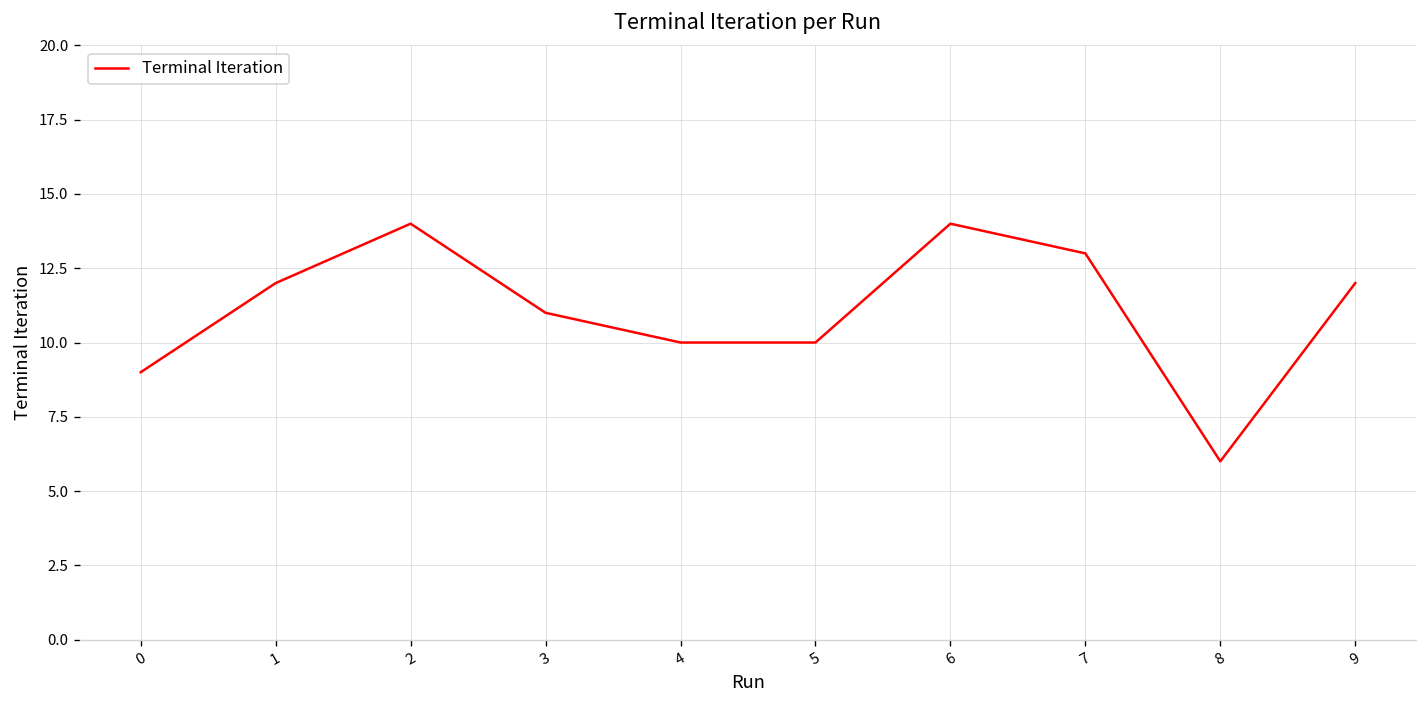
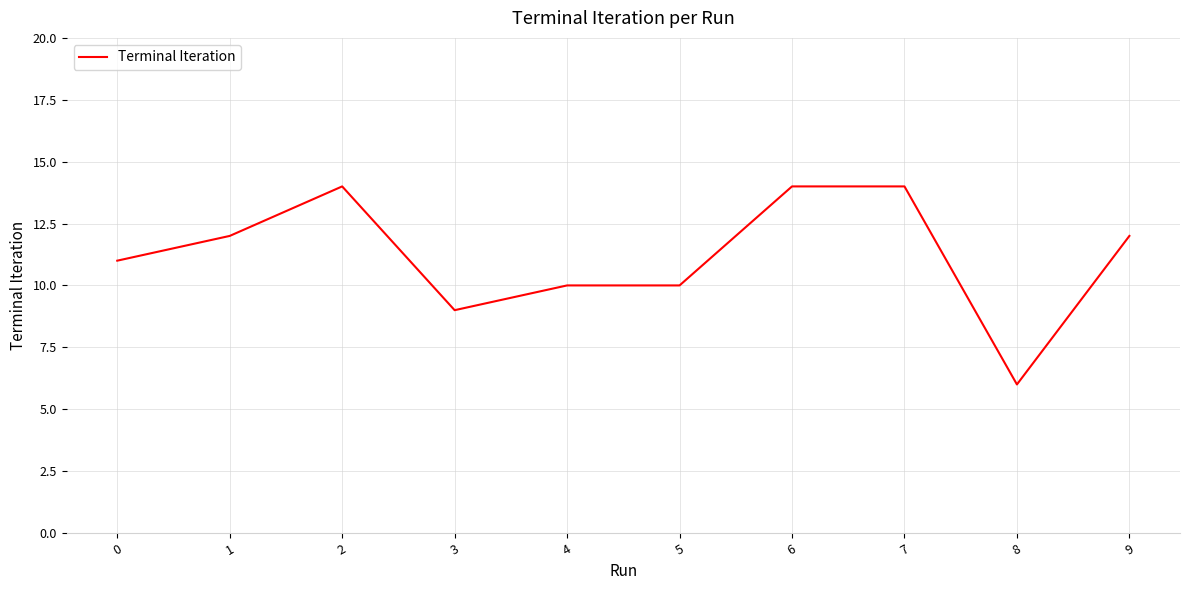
0: 9 -> 11
3: 11 -> 9
7: 13 -> 14
